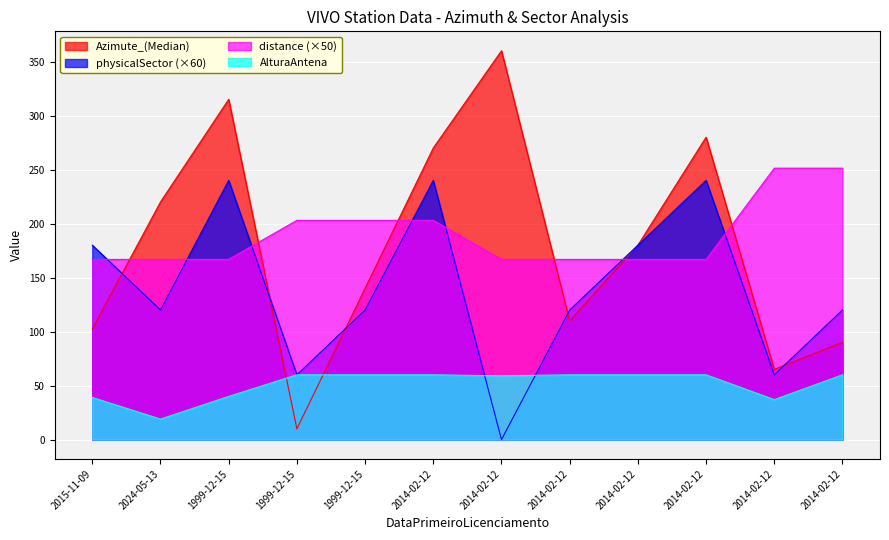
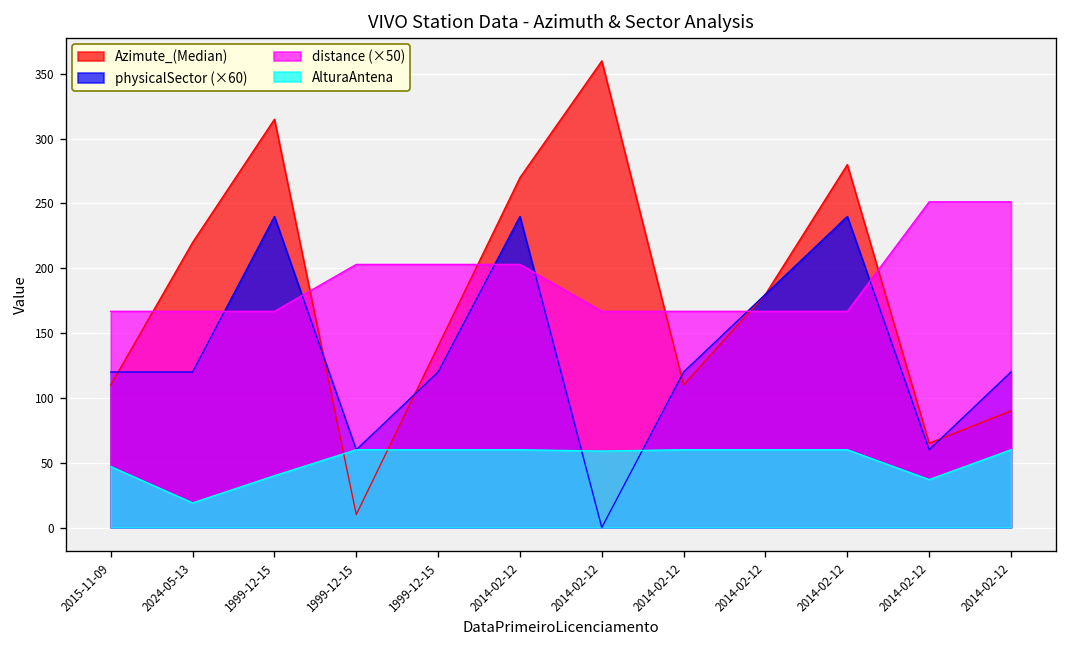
Azimute_(Median), 2015-11-09: 102 -> 110
physicalSector (×60), 2015-11-09: 180 -> 120
AlturaAntena, 2015-11-09: 39 -> 47
